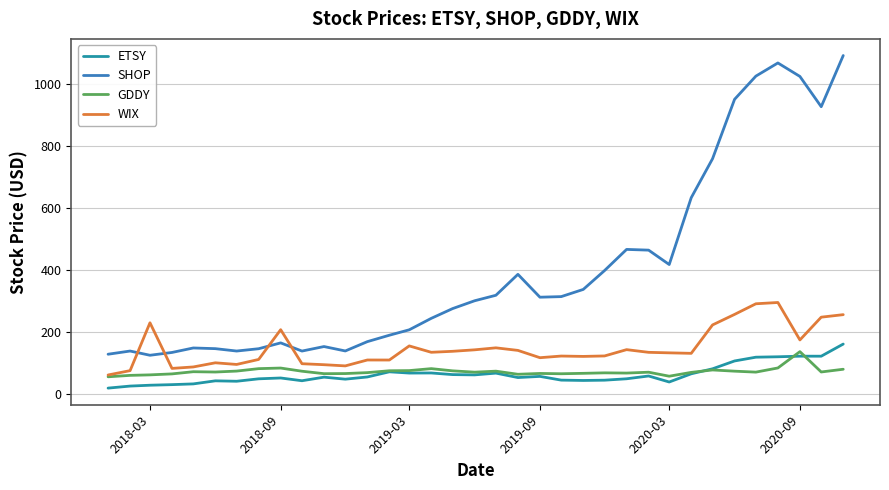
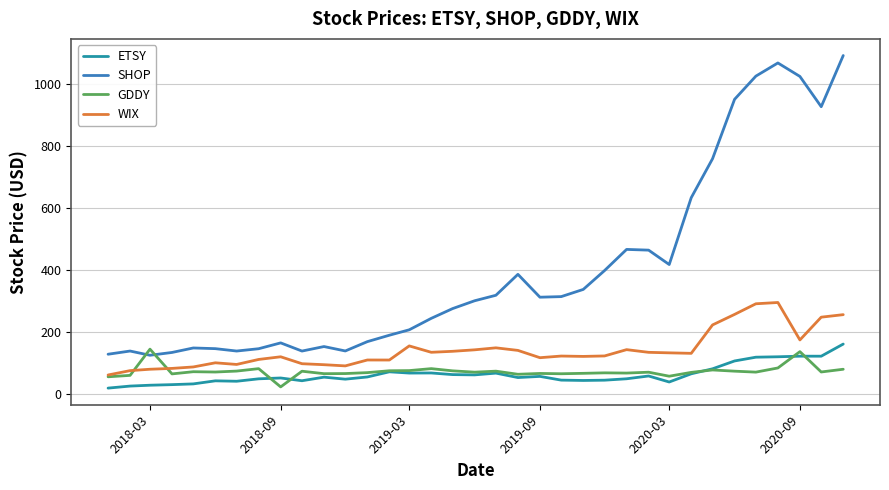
GDDY, 2018-03: 60 -> 140
WIX, 2018-03: 230 -> 80
GDDY, 2018-09: 80 -> 20
WIX, 2018-09: 210 -> 120
